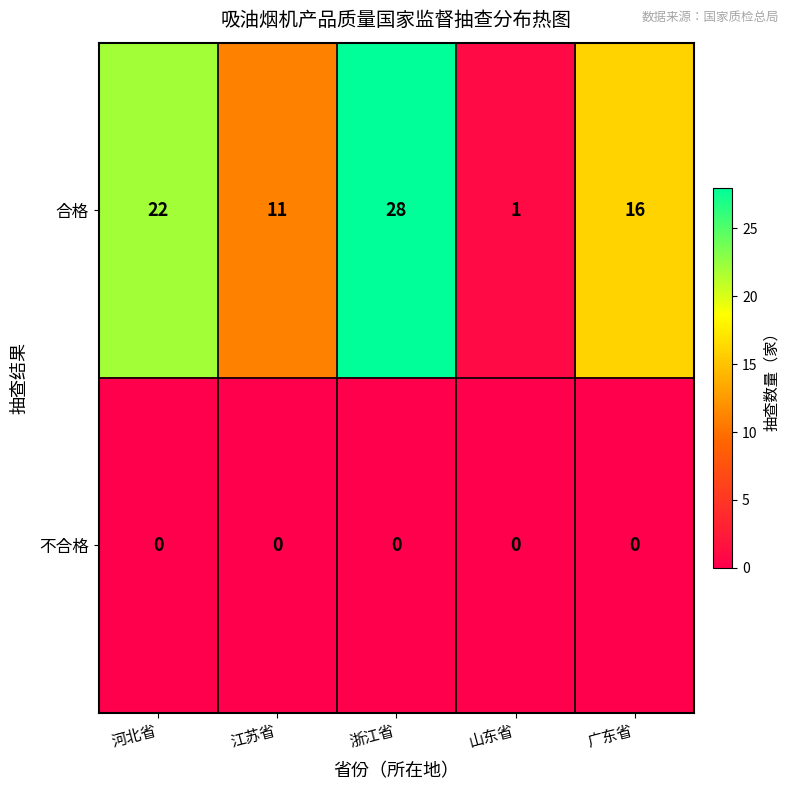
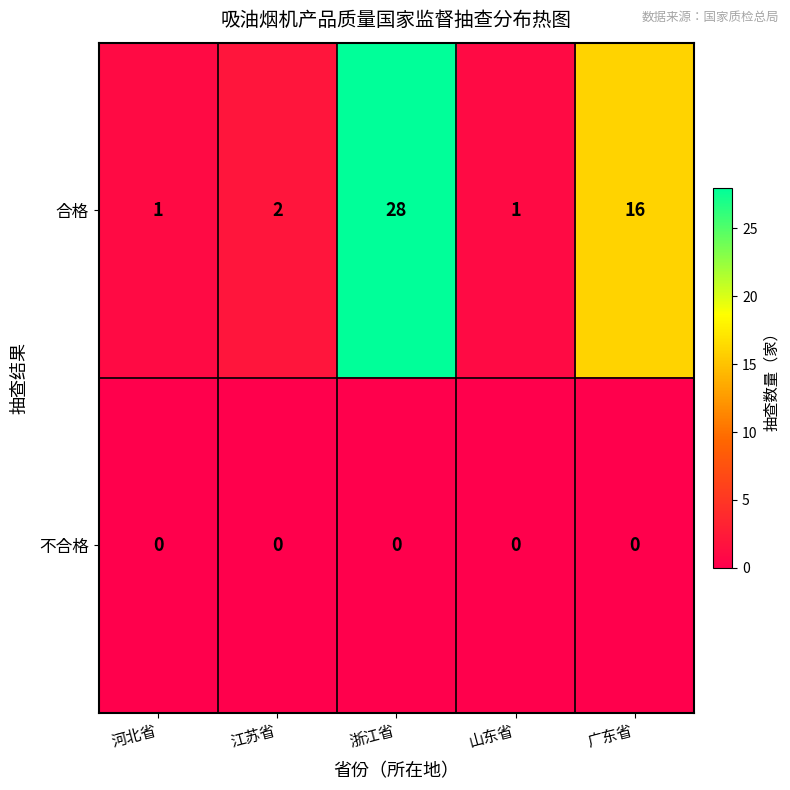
合格, 河北省: 22 -> 1
合格, 江苏省: 11 -> 2
